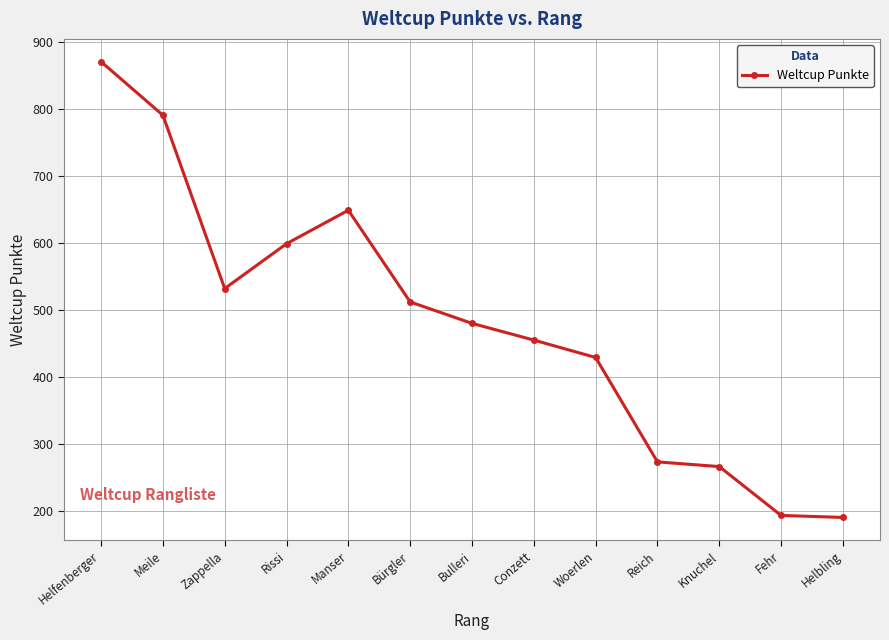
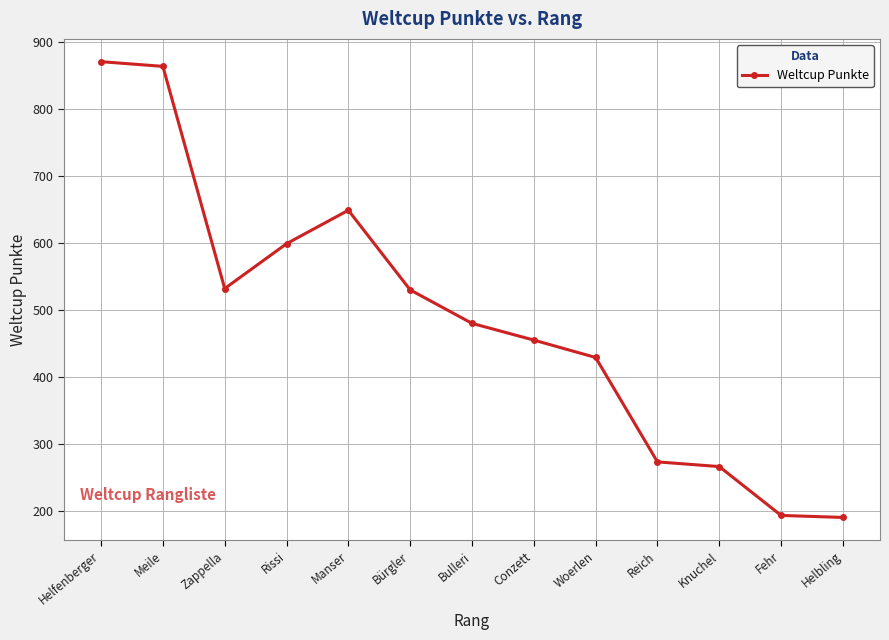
Meile: 790 -> 860
Bürgler: 510 -> 530
